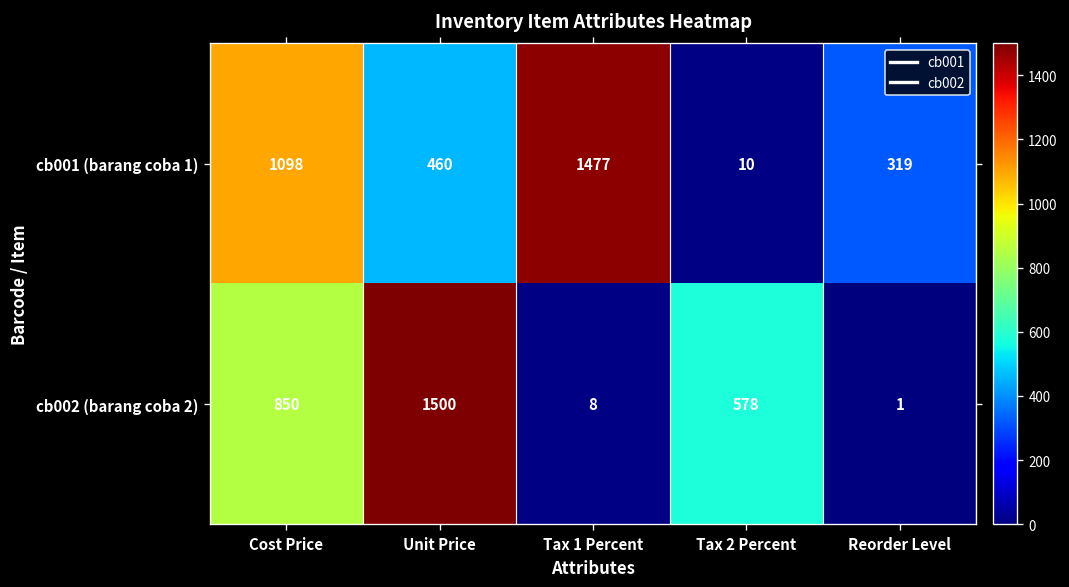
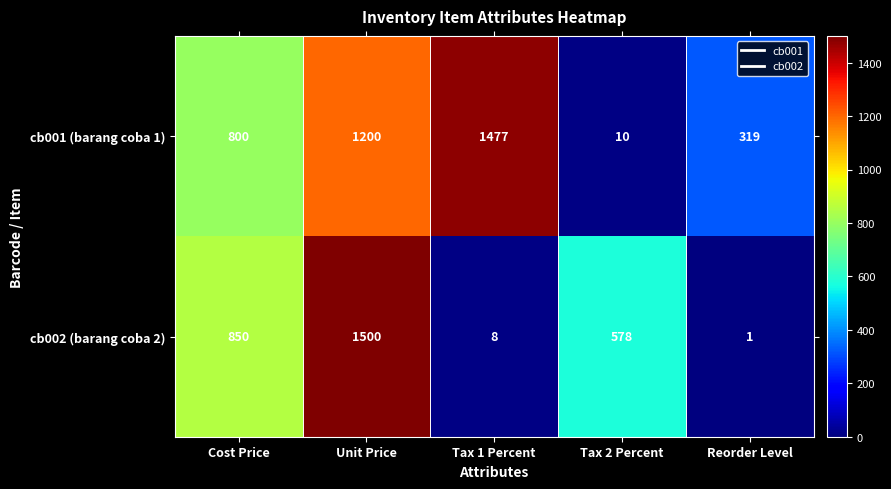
cb001 (barang coba 1), Cost Price: 1098 -> 800
cb001 (barang coba 1), Unit Price: 460 -> 1200
